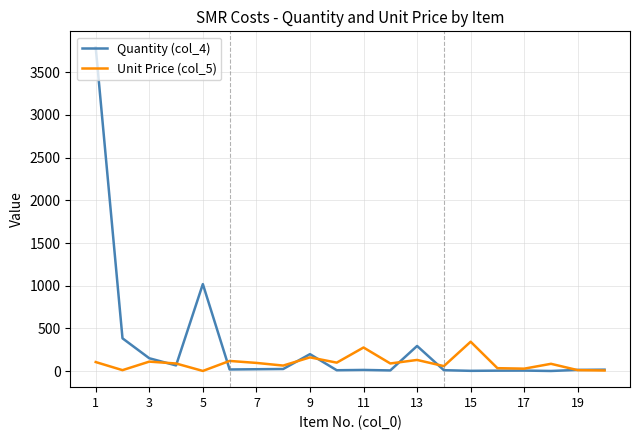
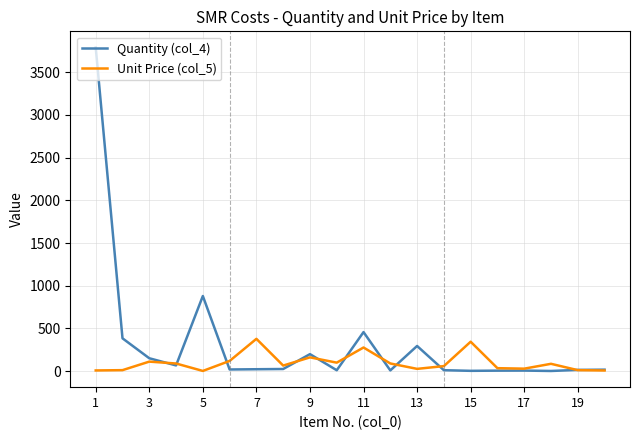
Unit Price (col_5), 1: 100 -> 0
Quantity (col_4), 5: 1000 -> 900
Unit Price (col_5), 7: 100 -> 400
Quantity (col_4), 11: 0 -> 500
Unit Price (col_5), 13: 100 -> 0
